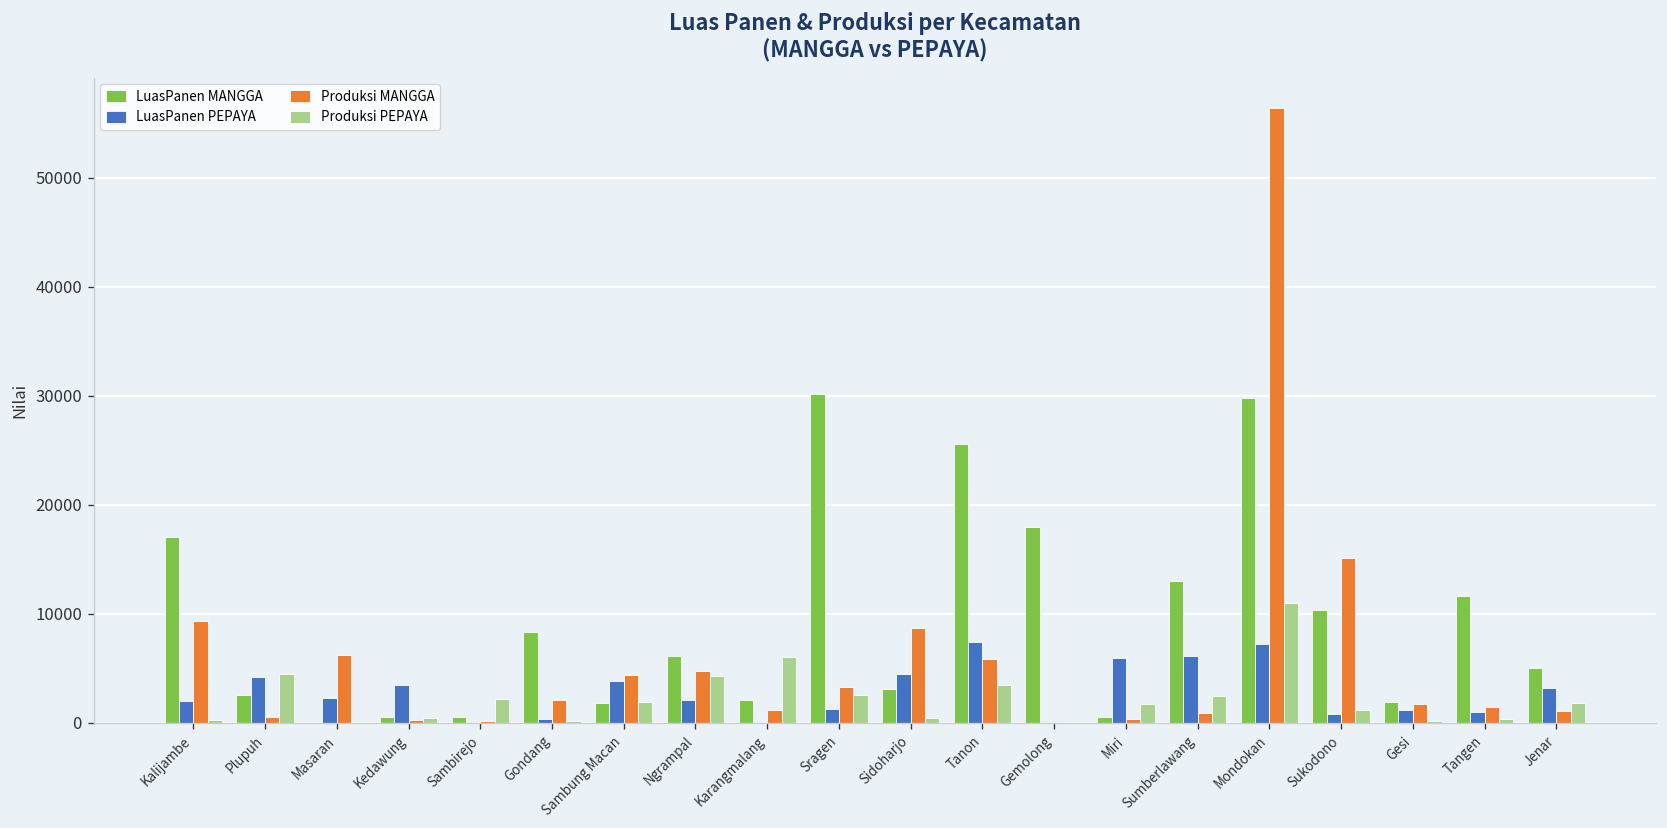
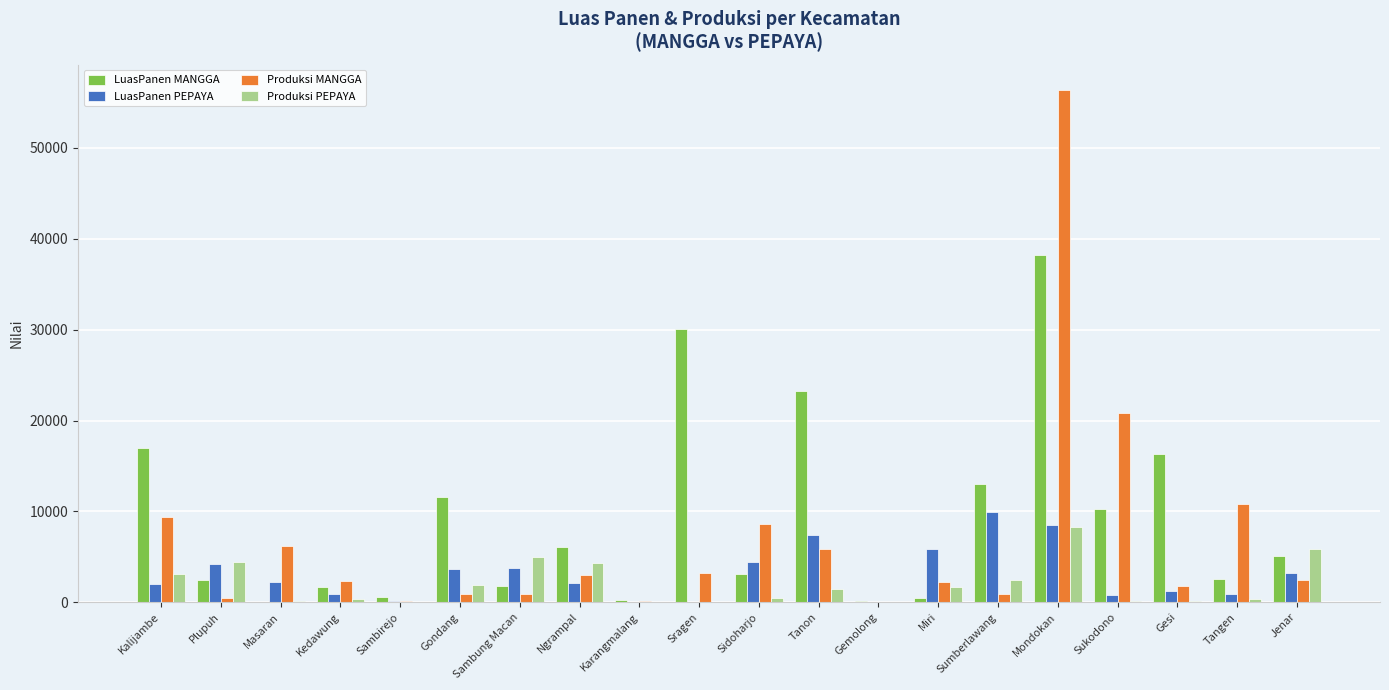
Produksi PEPAYA, Kalijambe: 0 -> 3000
LuasPanen MANGGA, Kedawung: 1000 -> 2000
LuasPanen PEPAYA, Kedawung: 3000 -> 1000
Produksi MANGGA, Kedawung: 0 -> 2000
Produksi PEPAYA, Sambirejo: 2000 -> 0
LuasPanen MANGGA, Gondang: 8000 -> 12000
LuasPanen PEPAYA, Gondang: 0 -> 4000
Produksi MANGGA, Gondang: 2000 -> 1000
Produksi PEPAYA, Gondang: 0 -> 2000
Produksi MANGGA, Sambung Macan: 4000 -> 1000
Produksi PEPAYA, Sambung Macan: 2000 -> 5000
Produksi MANGGA, Ngrampal: 5000 -> 3000
LuasPanen MANGGA, Karangmalang: 2000 -> 0
Produksi MANGGA, Karangmalang: 1000 -> 0
Produksi PEPAYA, Karangmalang: 6000 -> 0
LuasPanen PEPAYA, Sragen: 1000 -> 0
Produksi PEPAYA, Sragen: 3000 -> 0
LuasPanen MANGGA, Tanon: 26000 -> 23000
Produksi PEPAYA, Tanon: 3000 -> 1000
LuasPanen MANGGA, Gemolong: 18000 -> 0
Produksi MANGGA, Miri: 0 -> 2000
LuasPanen PEPAYA, Sumberlawang: 6000 -> 10000
LuasPanen MANGGA, Mondokan: 30000 -> 38000
LuasPanen PEPAYA, Mondokan: 7000 -> 9000
Produksi PEPAYA, Mondokan: 11000 -> 8000
Produksi MANGGA, Sukodono: 15000 -> 21000
Produksi PEPAYA, Sukodono: 1000 -> 0
LuasPanen MANGGA, Gesi: 2000 -> 16000
LuasPanen MANGGA, Tangen: 12000 -> 3000
Produksi MANGGA, Tangen: 1000 -> 11000
Produksi MANGGA, Jenar: 1000 -> 2000
Produksi PEPAYA, Jenar: 2000 -> 6000
